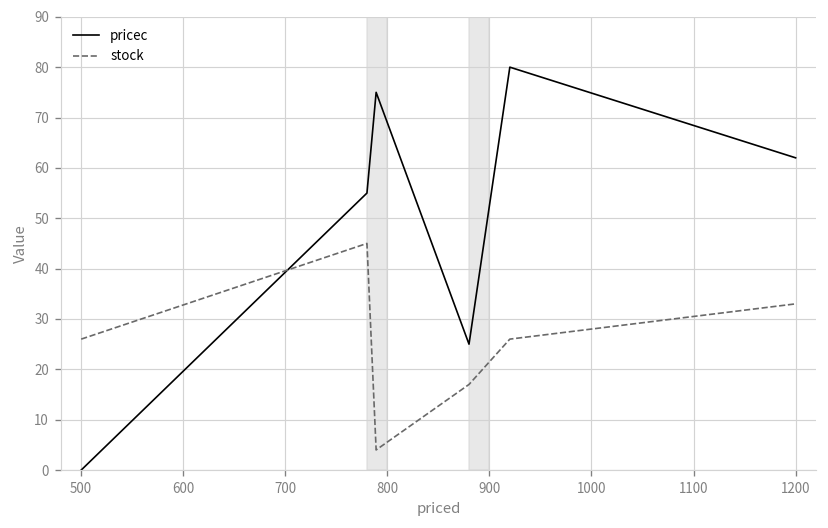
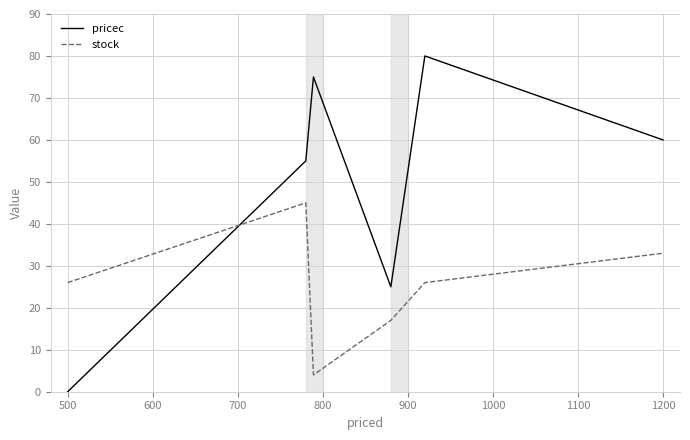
pricec, 1200: 62 -> 60
